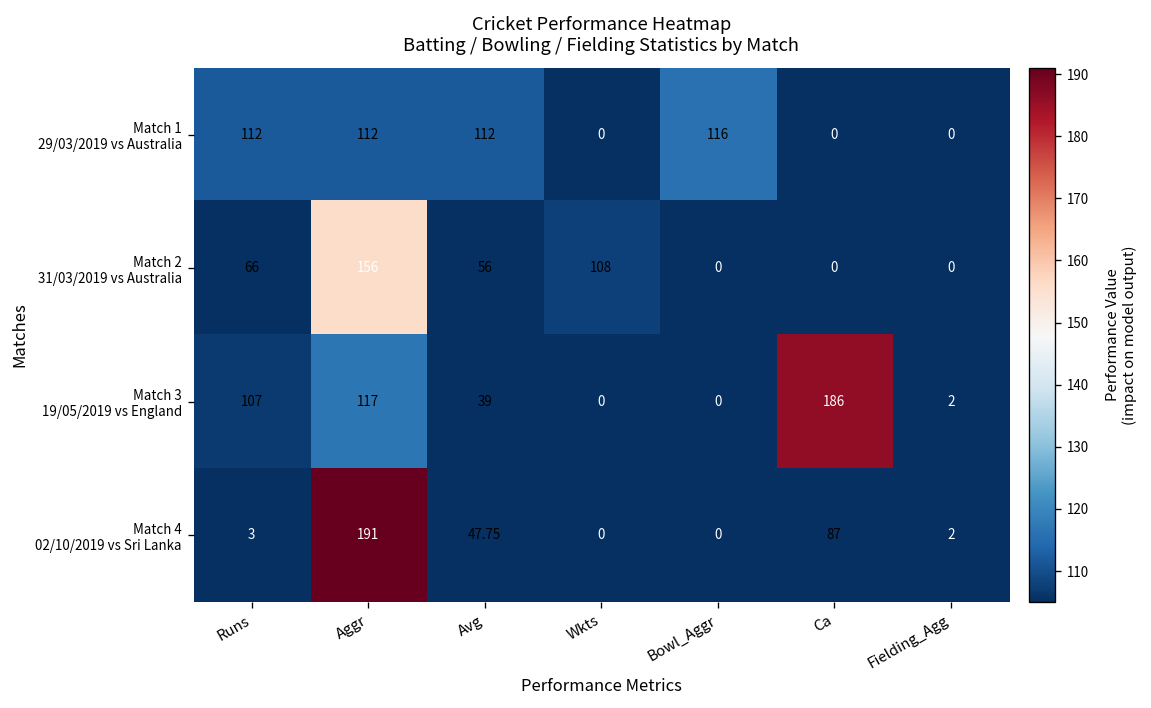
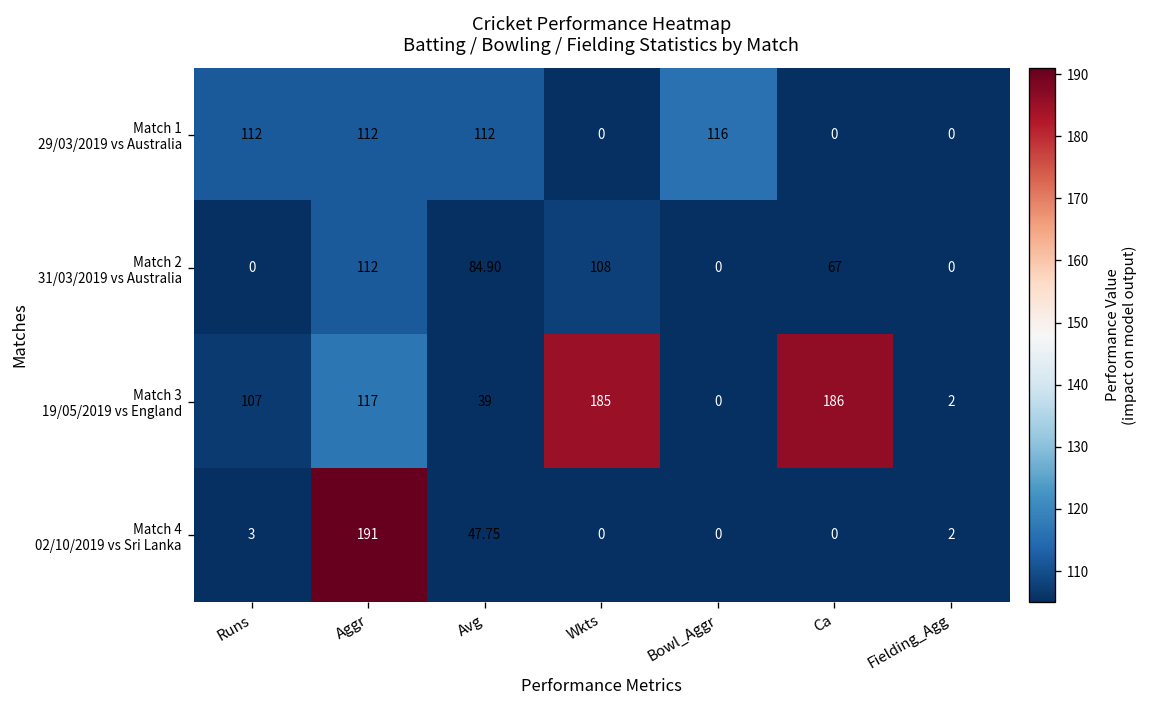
Match 2 31/03/2019 vs Australia, Runs: 66 -> 0
Match 2 31/03/2019 vs Australia, Aggr: 156 -> 112
Match 2 31/03/2019 vs Australia, Avg: 56 -> 84.90
Match 2 31/03/2019 vs Australia, Ca: 0 -> 67
Match 3 19/05/2019 vs England, Wkts: 0 -> 185
Match 4 02/10/2019 vs Sri Lanka, Ca: 87 -> 0
